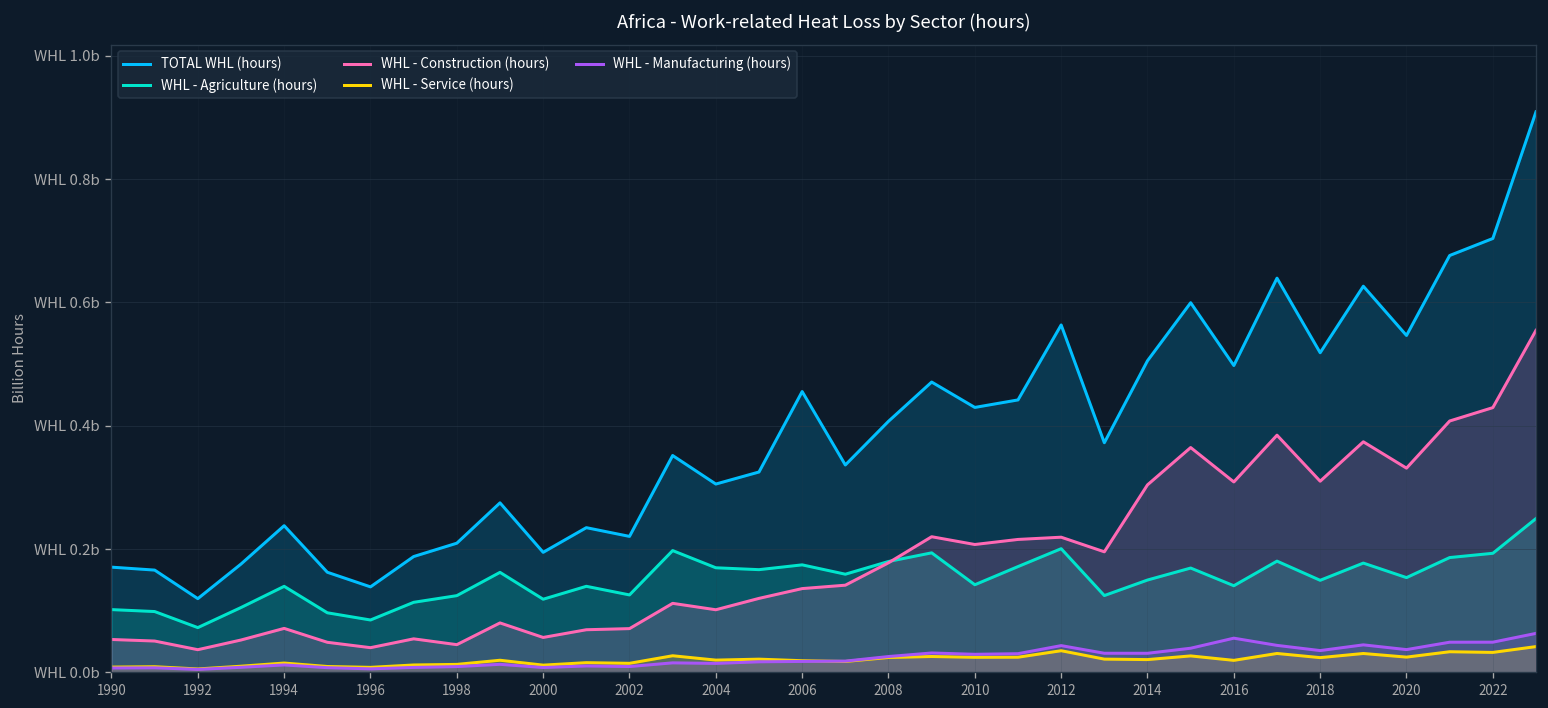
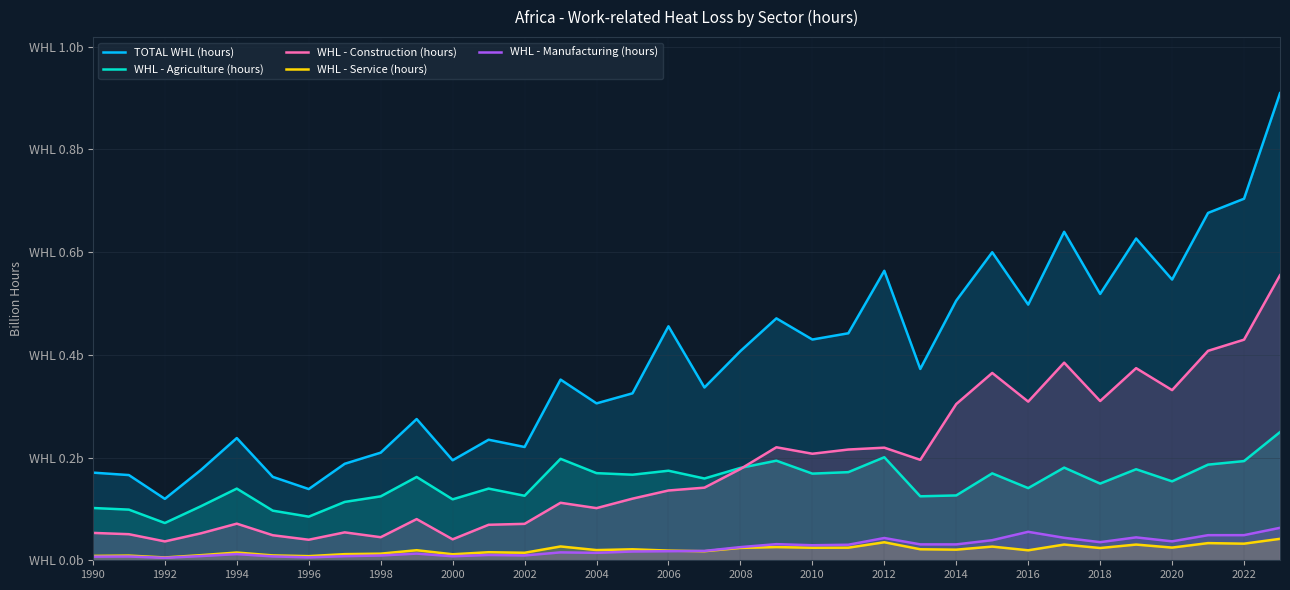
WHL - Construction (hours), 2000: WHL 0.06b -> WHL 0.04b
WHL - Agriculture (hours), 2010: WHL 0.14b -> WHL 0.17b
WHL - Agriculture (hours), 2014: WHL 0.15b -> WHL 0.13b
